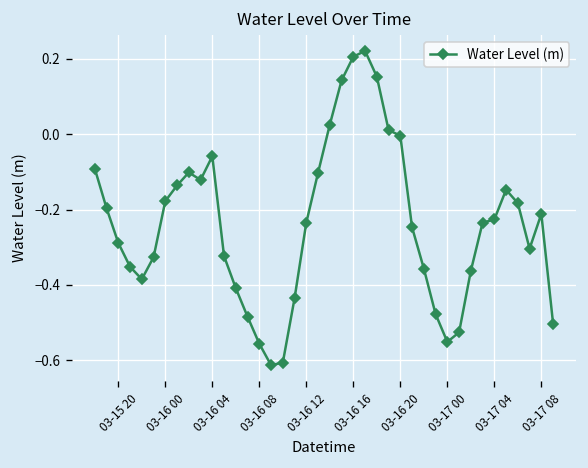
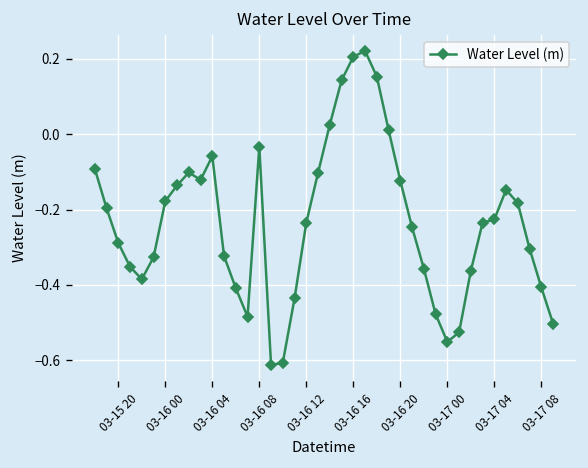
03-16 08: -0.56 -> -0.03
03-16 20: 0.00 -> -0.12
03-17 08: -0.21 -> -0.41
